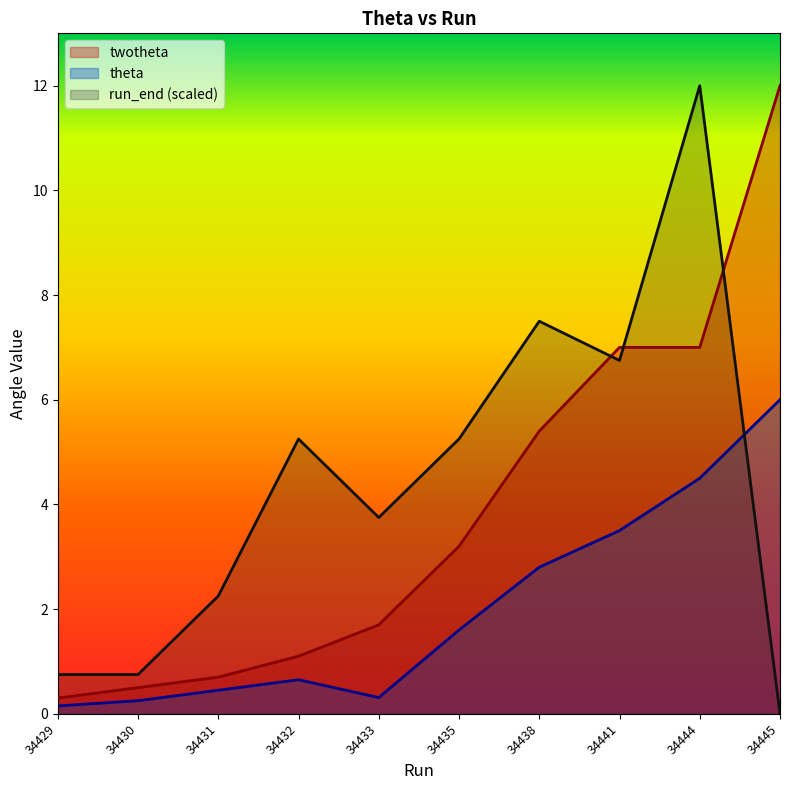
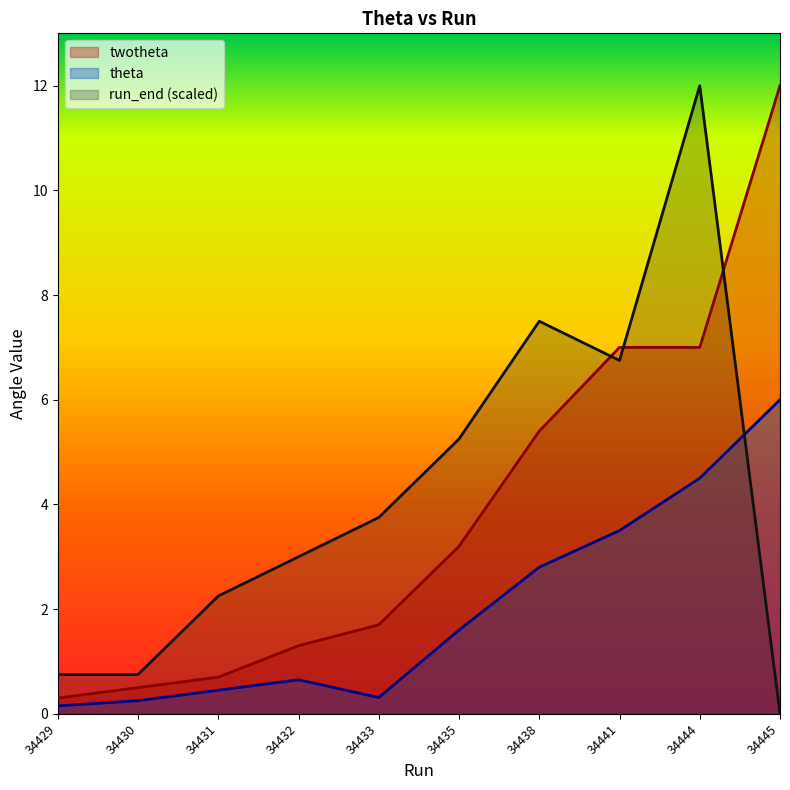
twotheta, 34432: 1.1 -> 1.3
run_end (scaled), 34432: 5.3 -> 3.0
